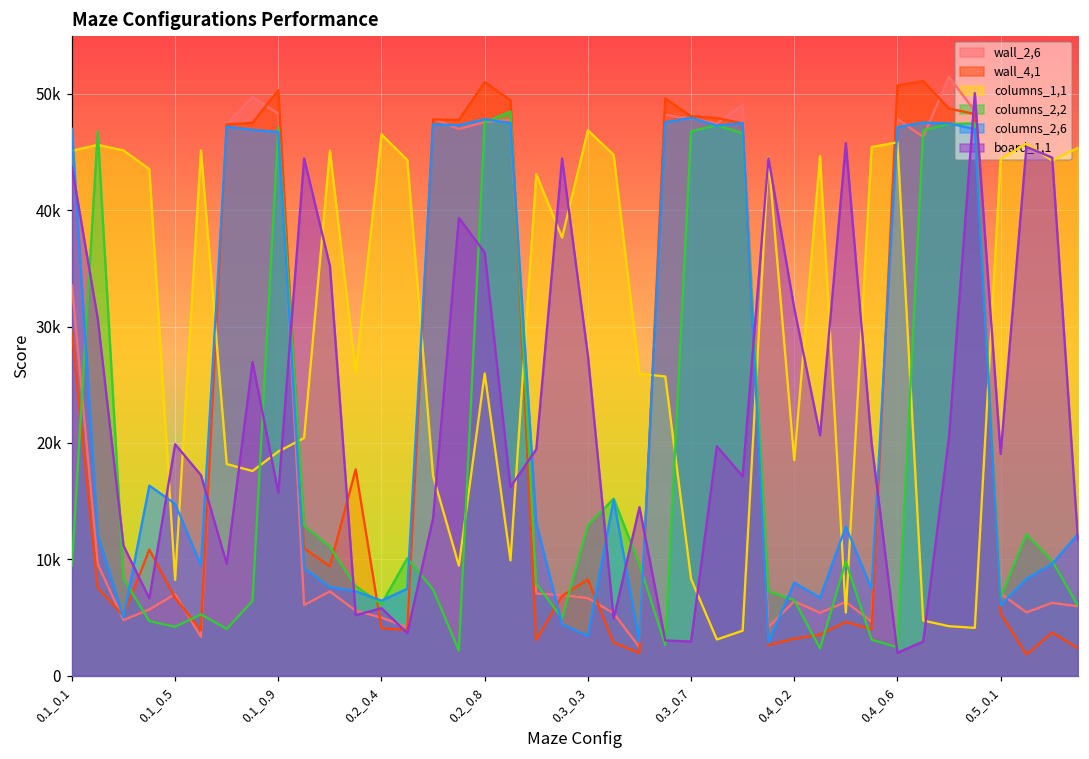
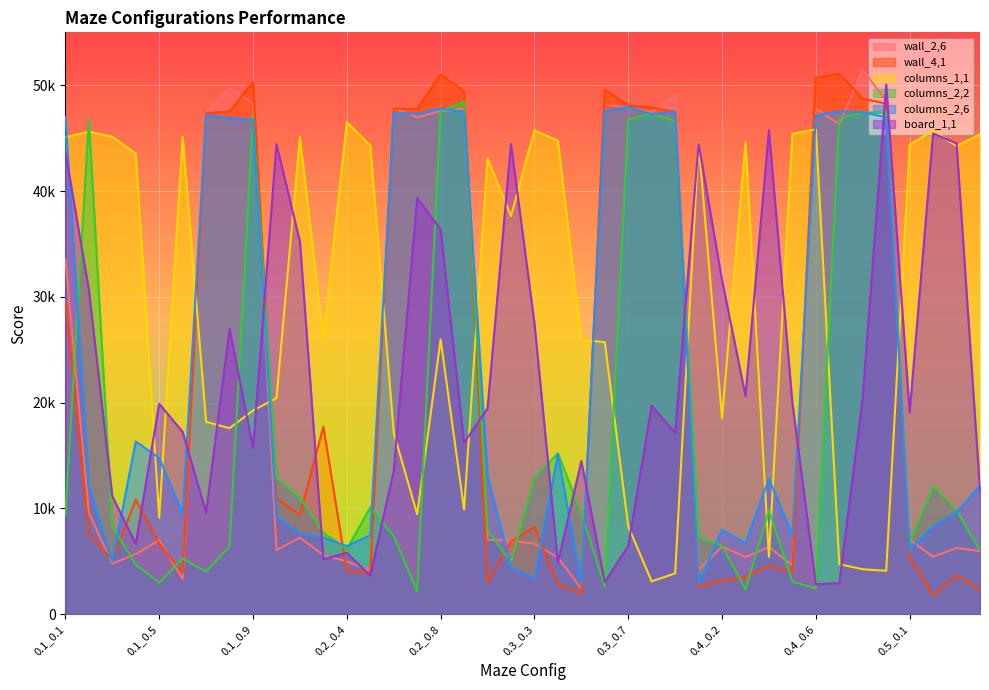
columns_1,1, 0.1_0.5: 8200 -> 9100
columns_2,2, 0.1_0.5: 4200 -> 3000
columns_1,1, 0.3_0.3: 46900 -> 45700
board_1,1, 0.3_0.7: 2900 -> 6500
board_1,1, 0.4_0.6: 2000 -> 2800
